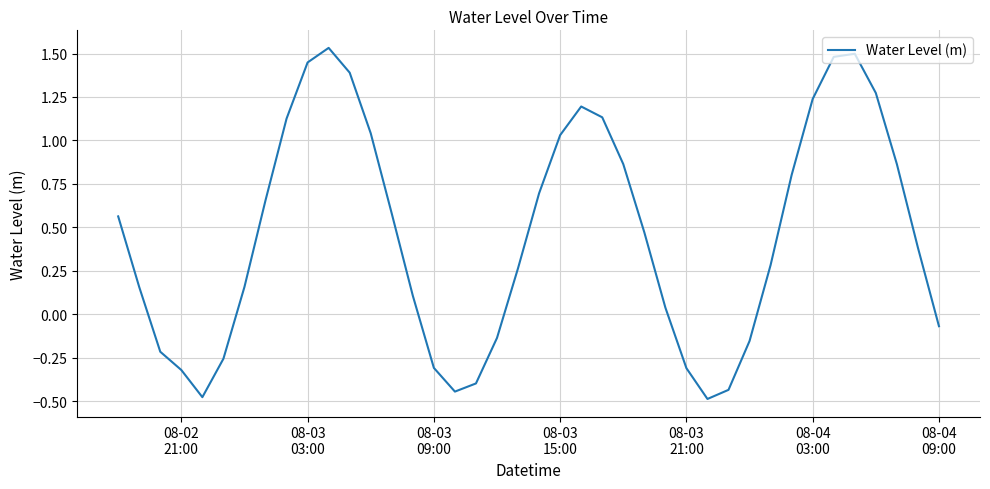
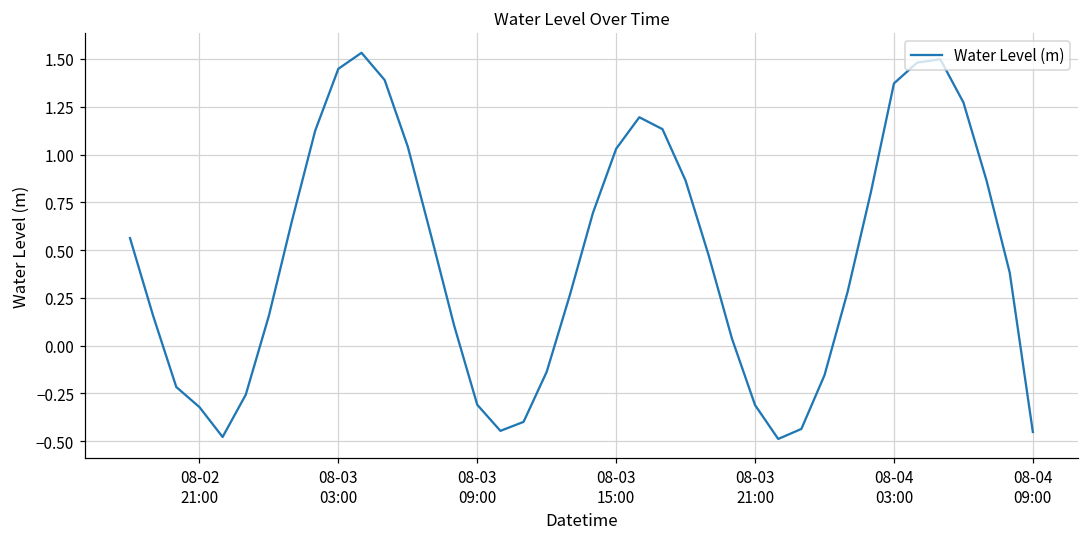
08-04 03:00: 1.24 -> 1.37
08-04 09:00: -0.07 -> -0.45
